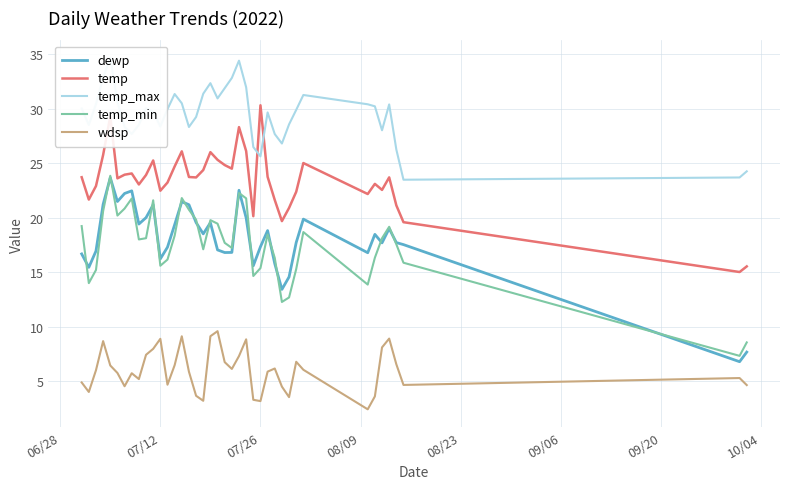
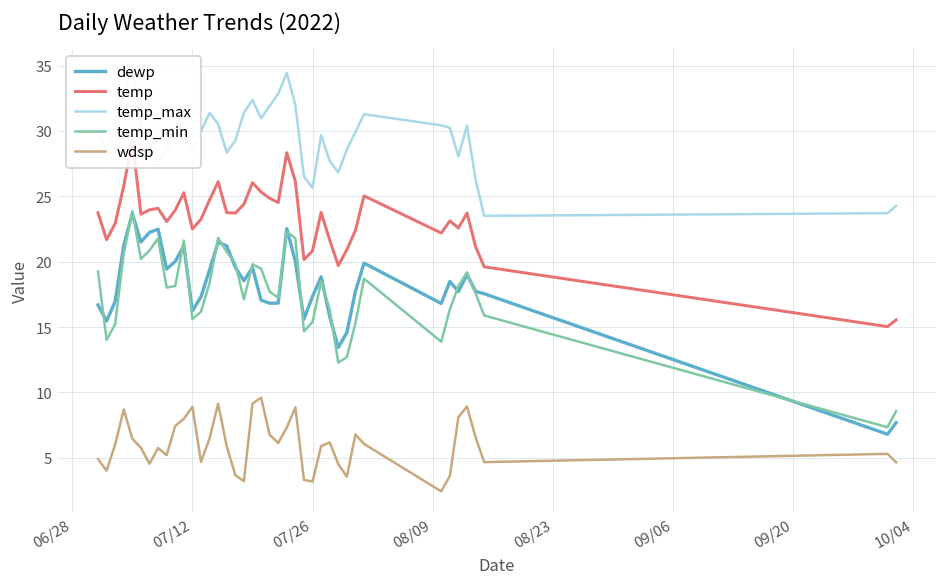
temp, 07/26: 30.3 -> 20.8
